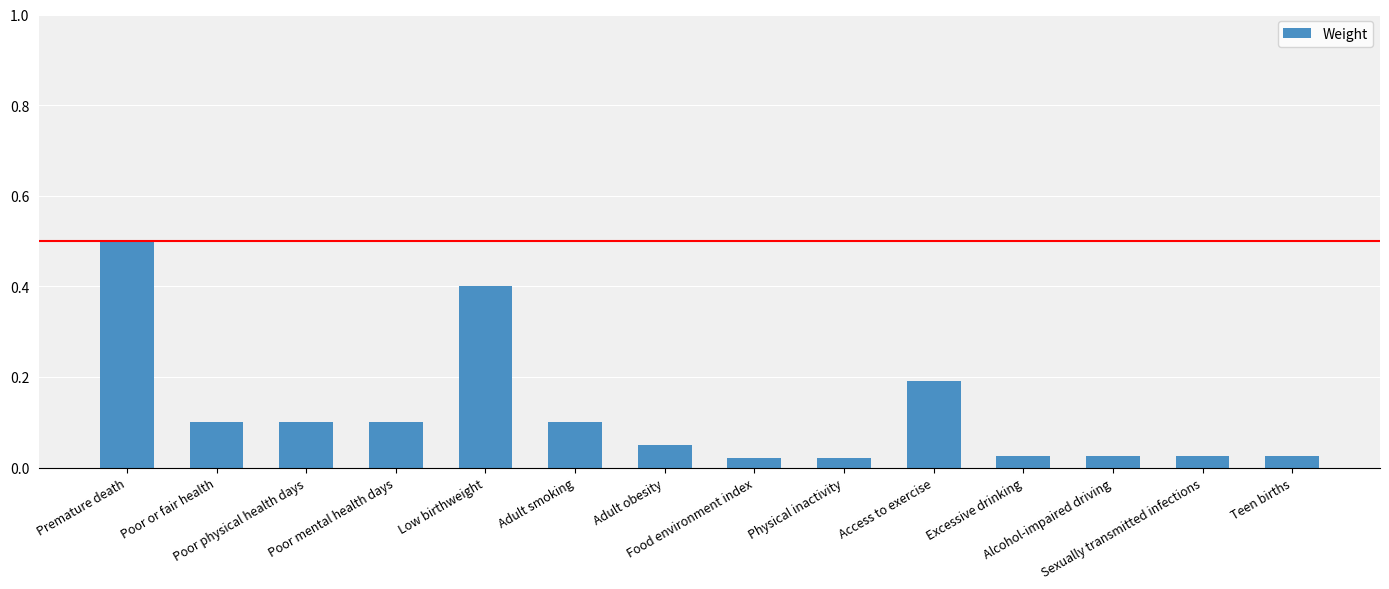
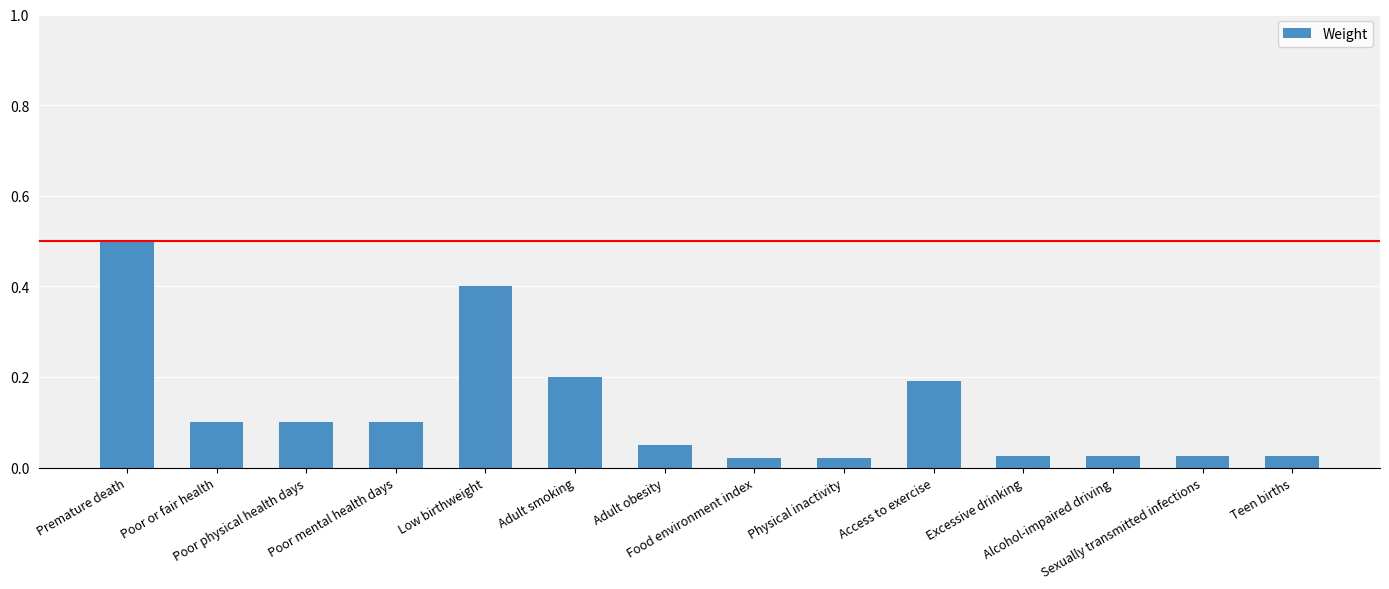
Adult smoking: 0.1 -> 0.2
